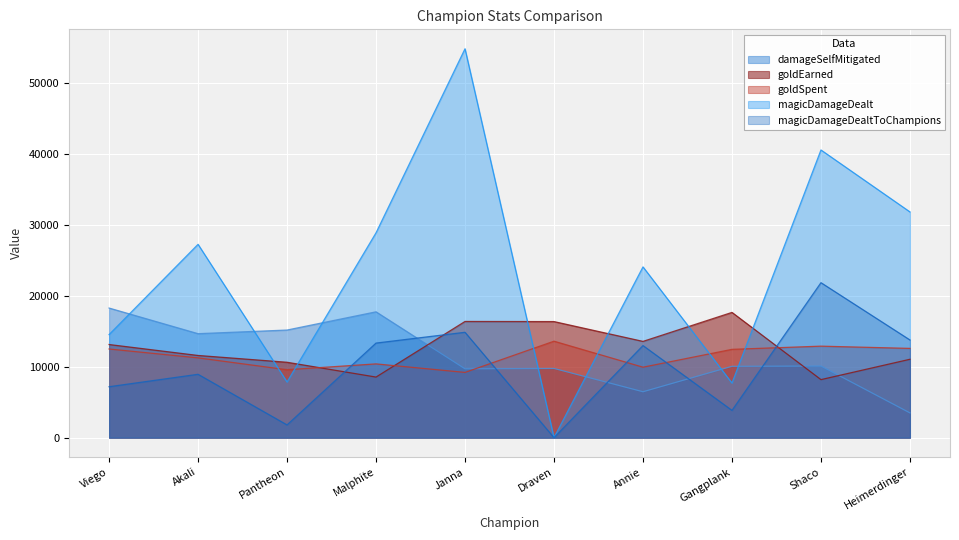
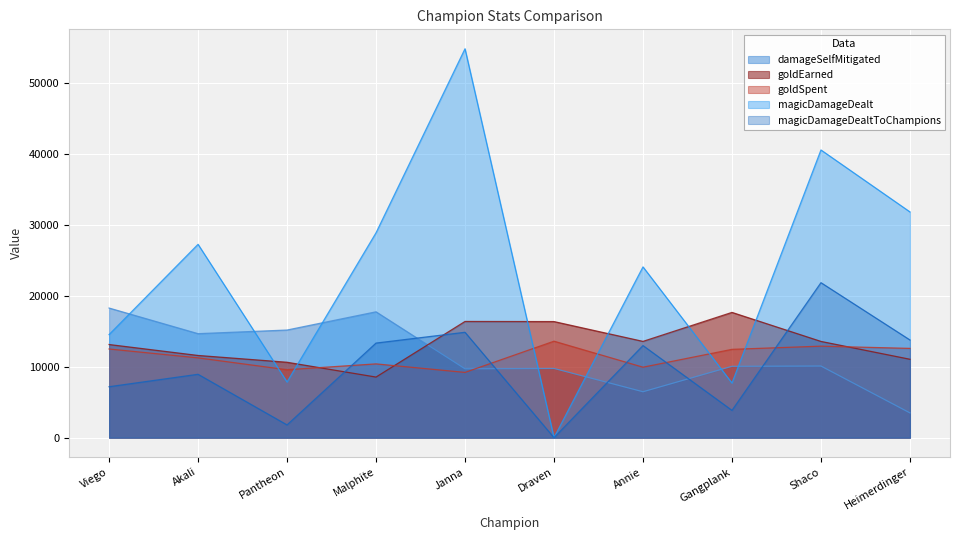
goldEarned, Shaco: 8000 -> 14000
